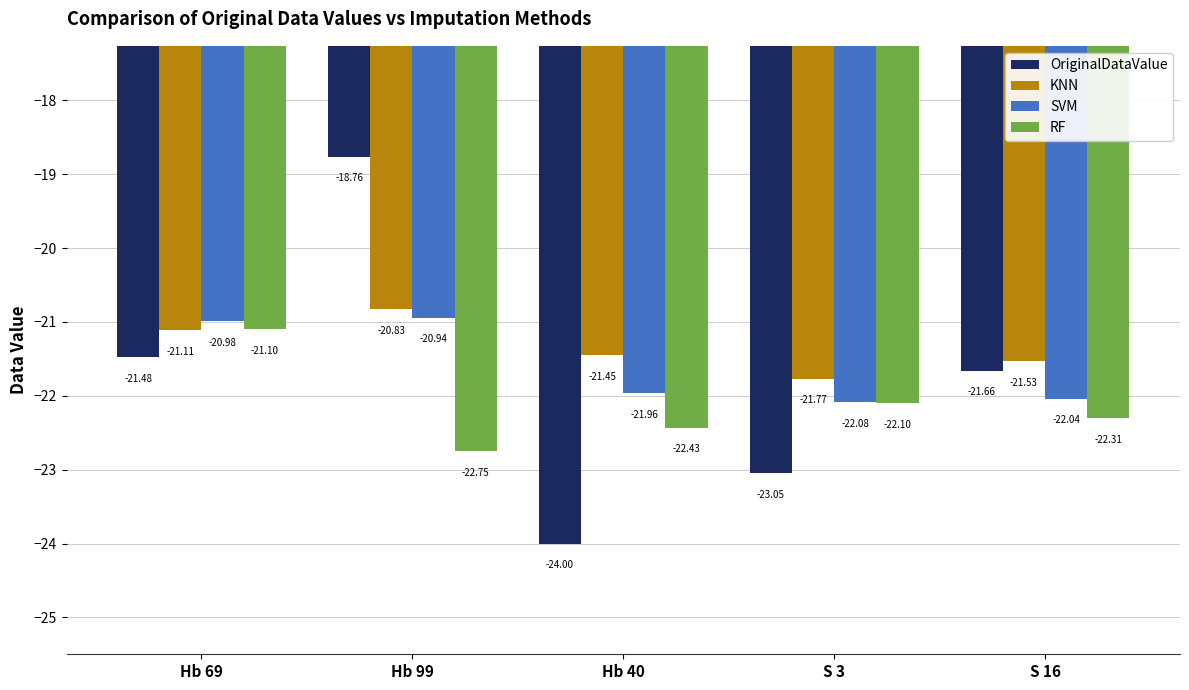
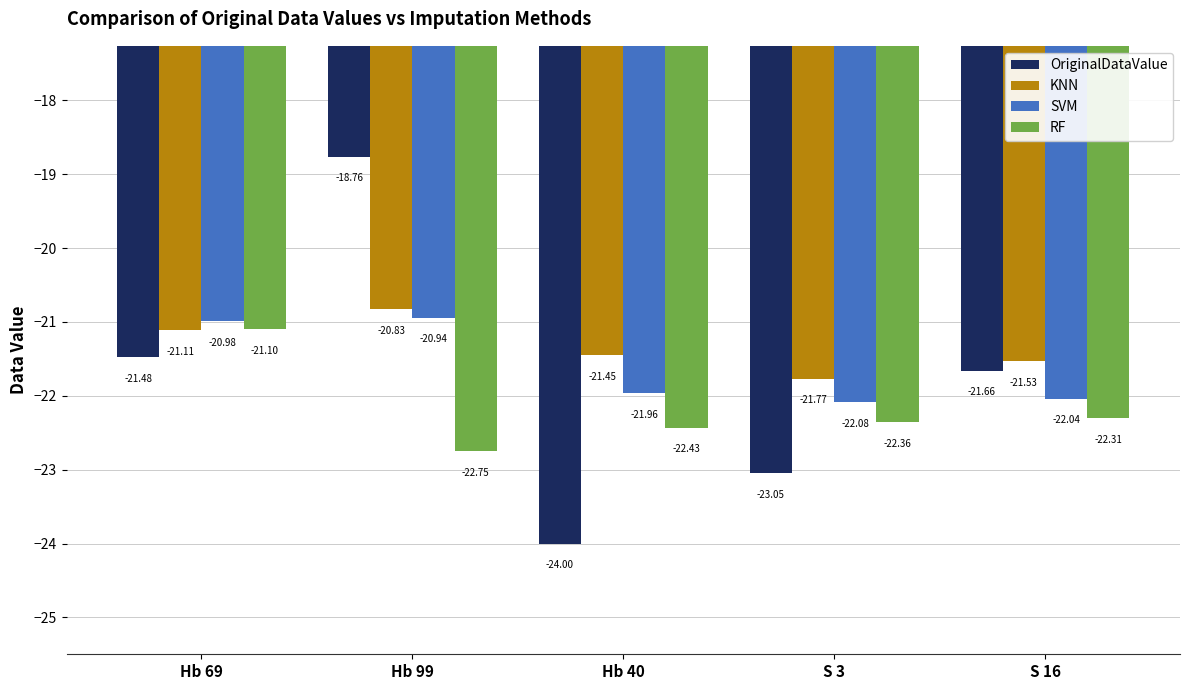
RF, S 3: -22.10 -> -22.36
